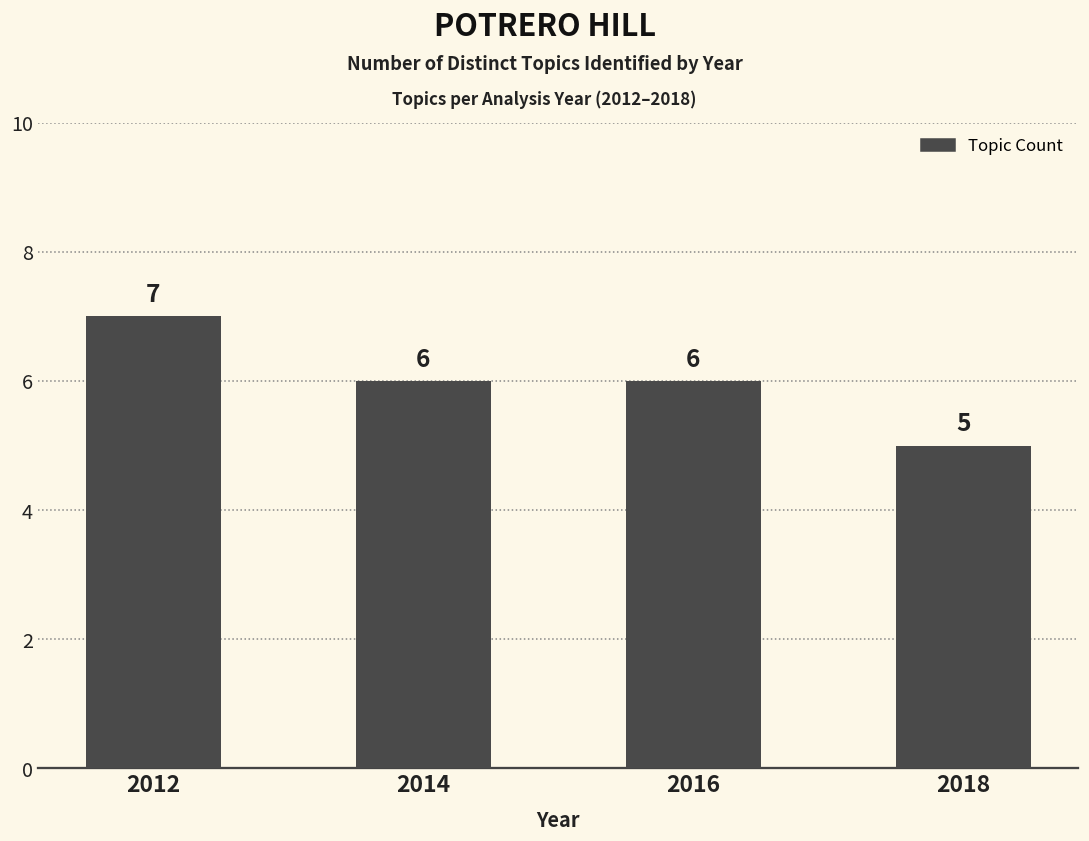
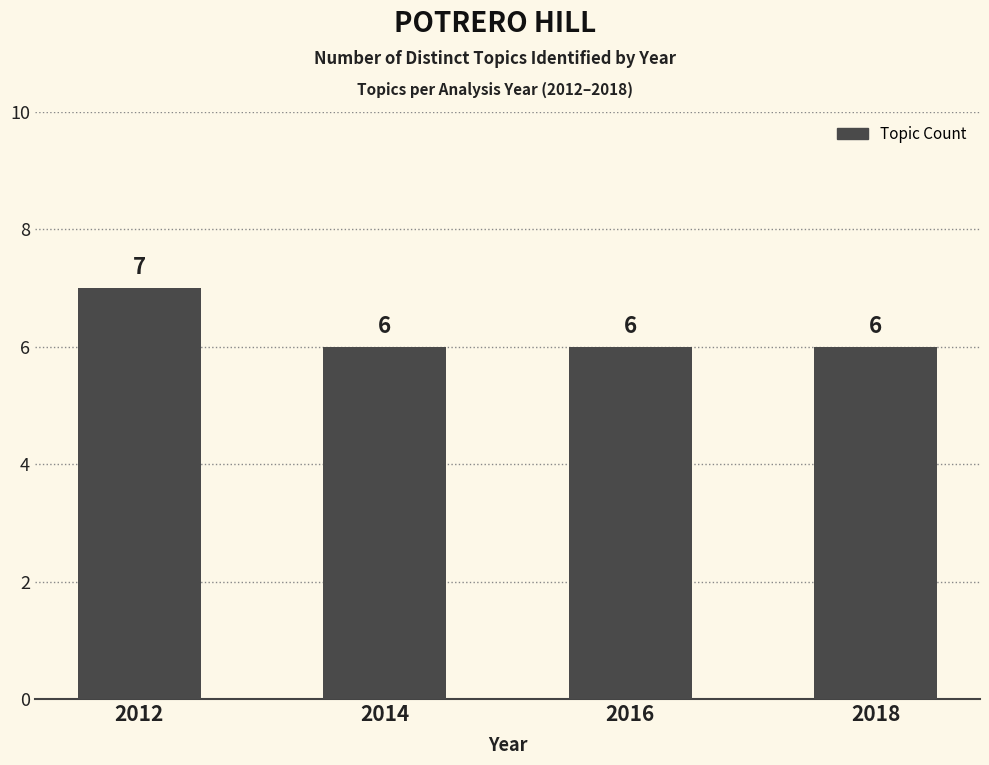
2018: 5 -> 6
